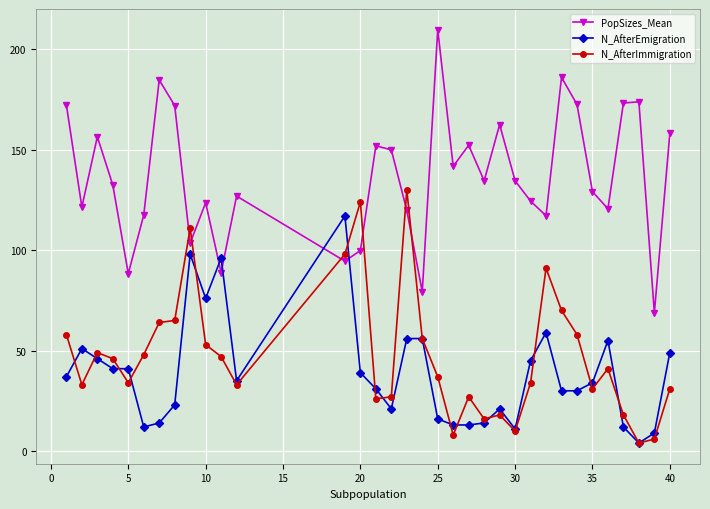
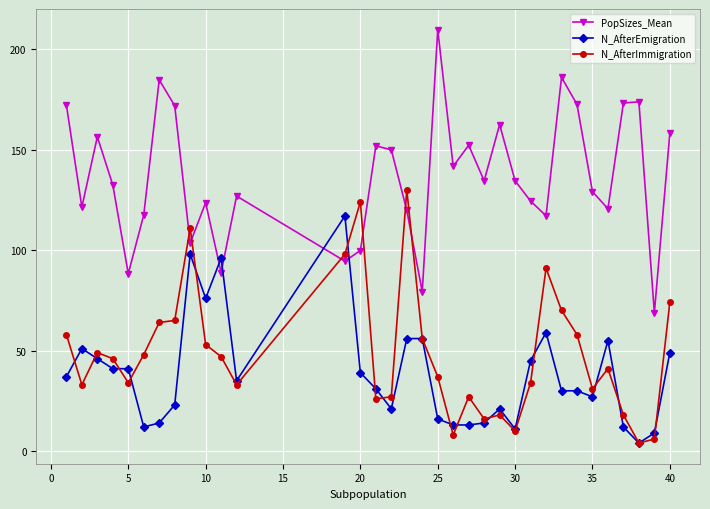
N_AfterEmigration, 35: 34 -> 27
N_AfterImmigration, 40: 31 -> 74
